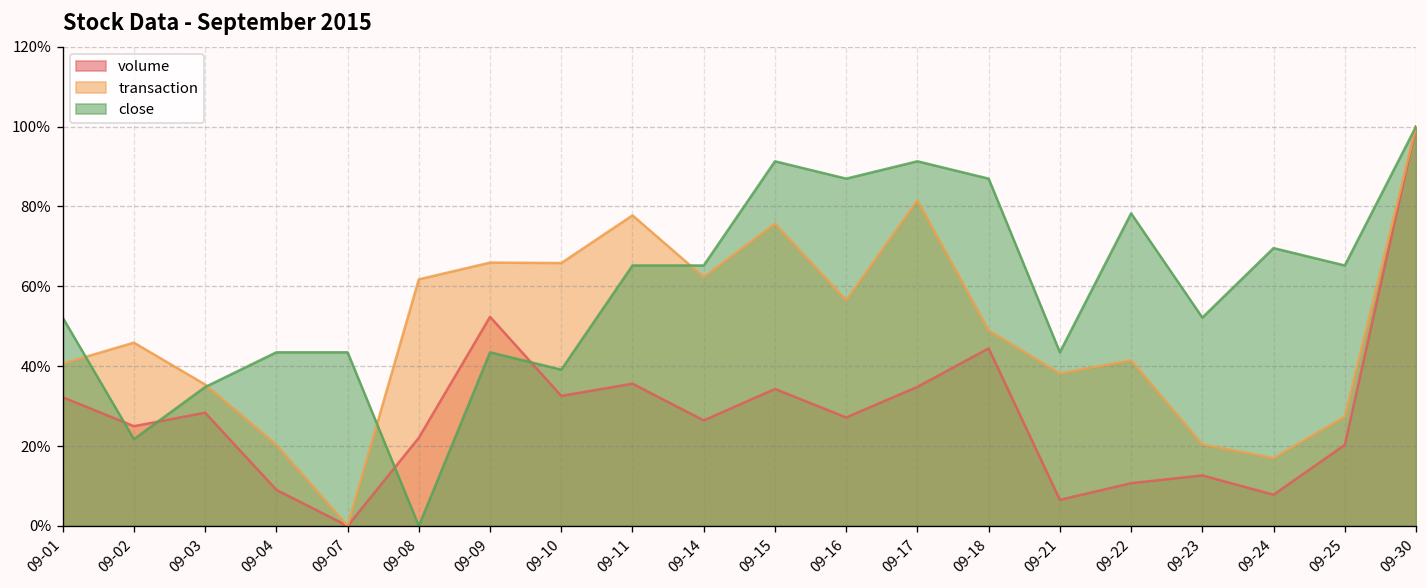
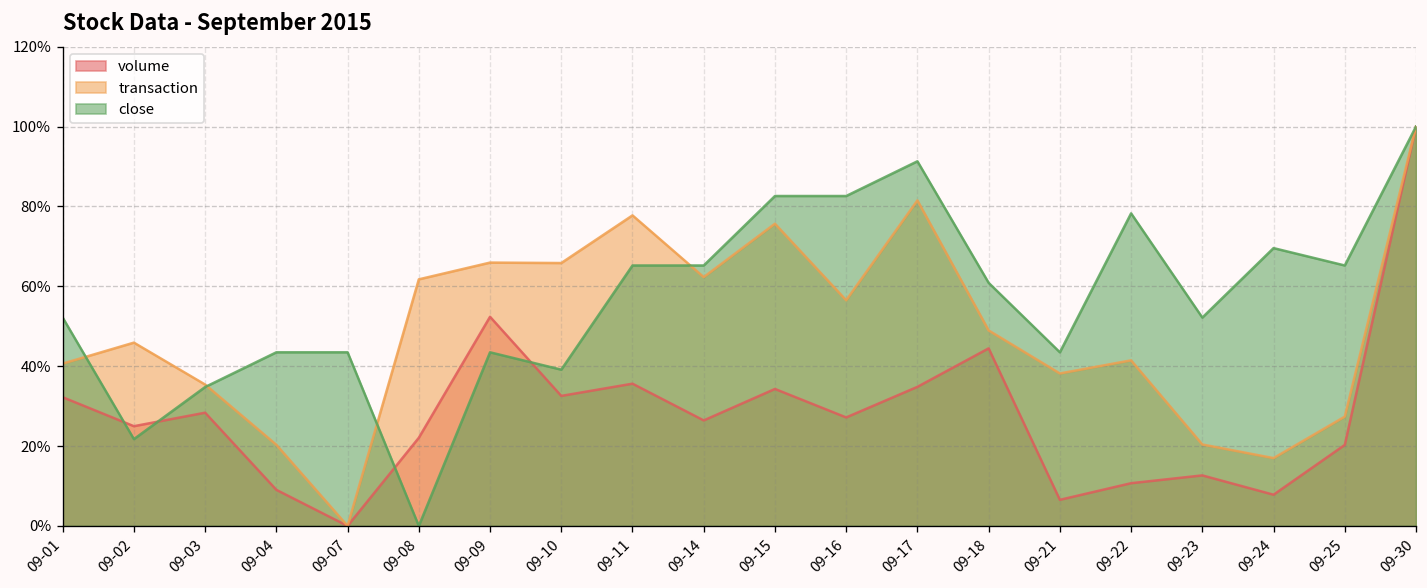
close, 09-15: 91% -> 83%
close, 09-16: 87% -> 83%
close, 09-18: 87% -> 61%
